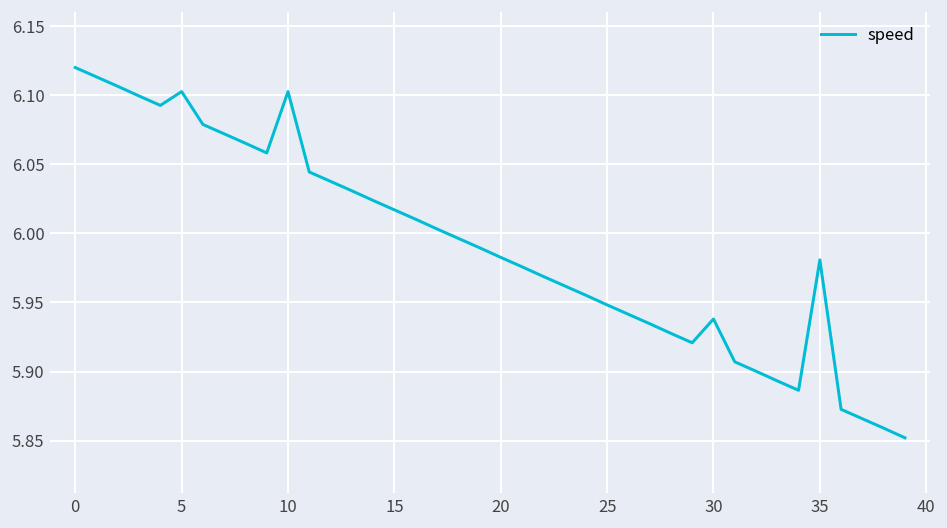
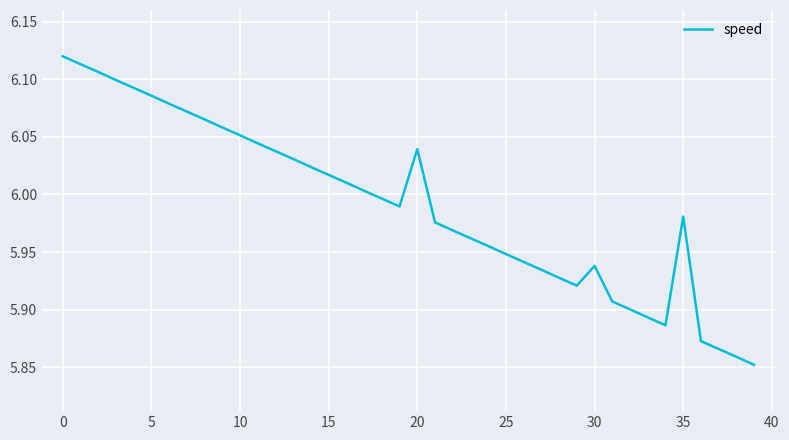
5: 6.103 -> 6.086
10: 6.103 -> 6.051
20: 5.983 -> 6.039
